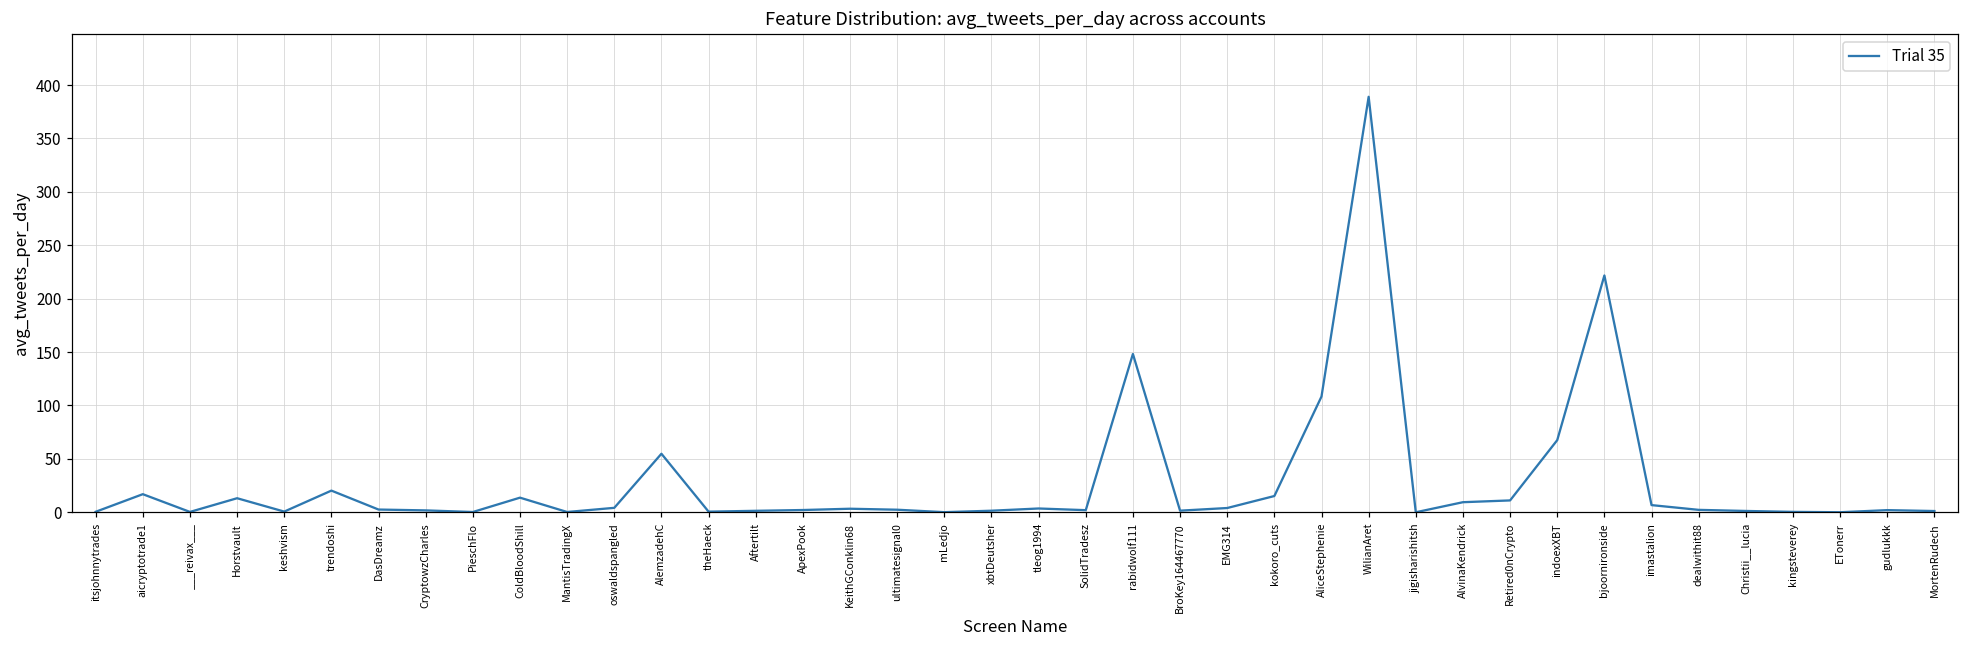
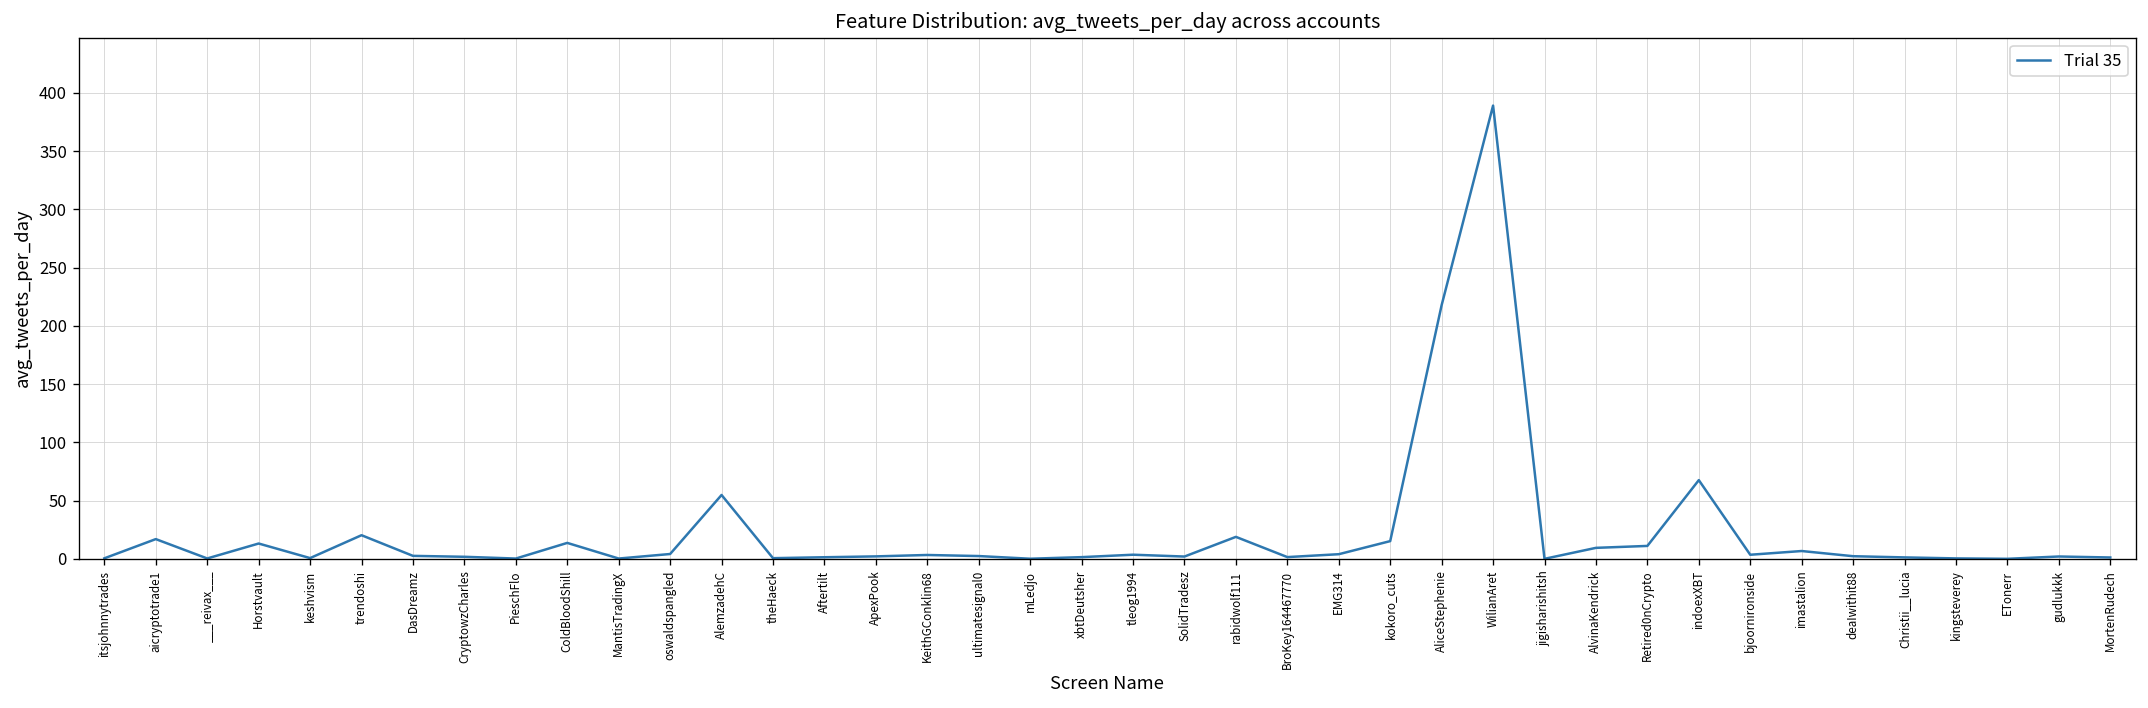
rabidwolf111: 150 -> 20
AliceStephenie: 110 -> 220
bjoornironside: 220 -> 0
